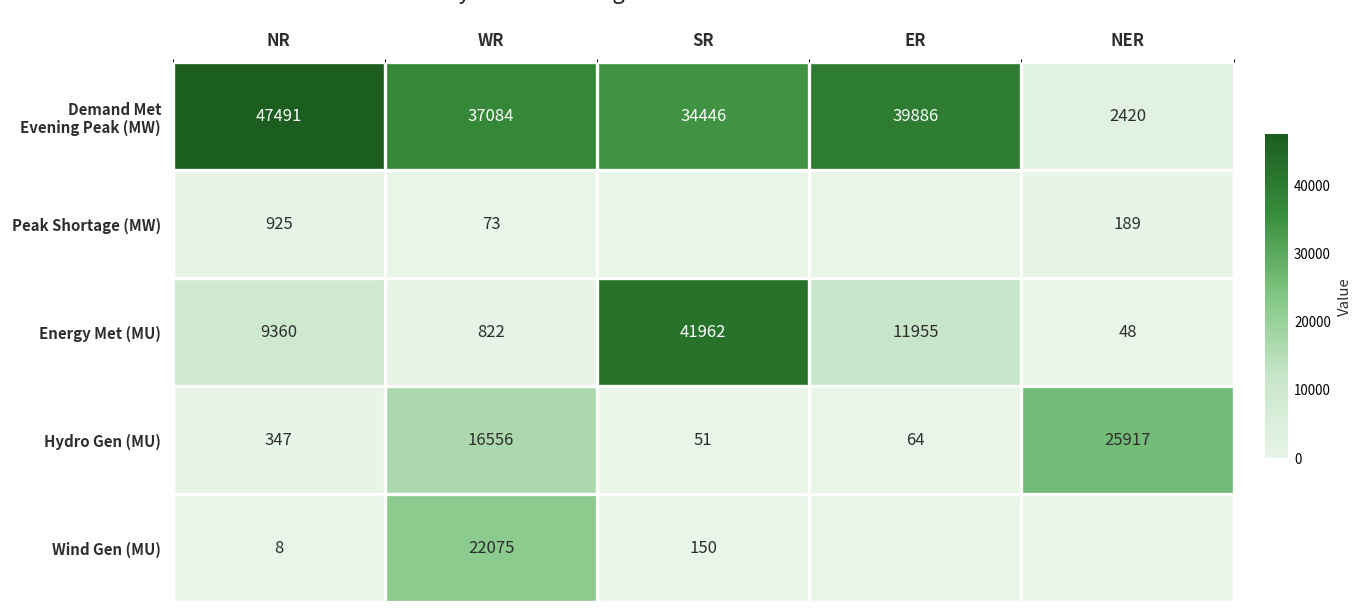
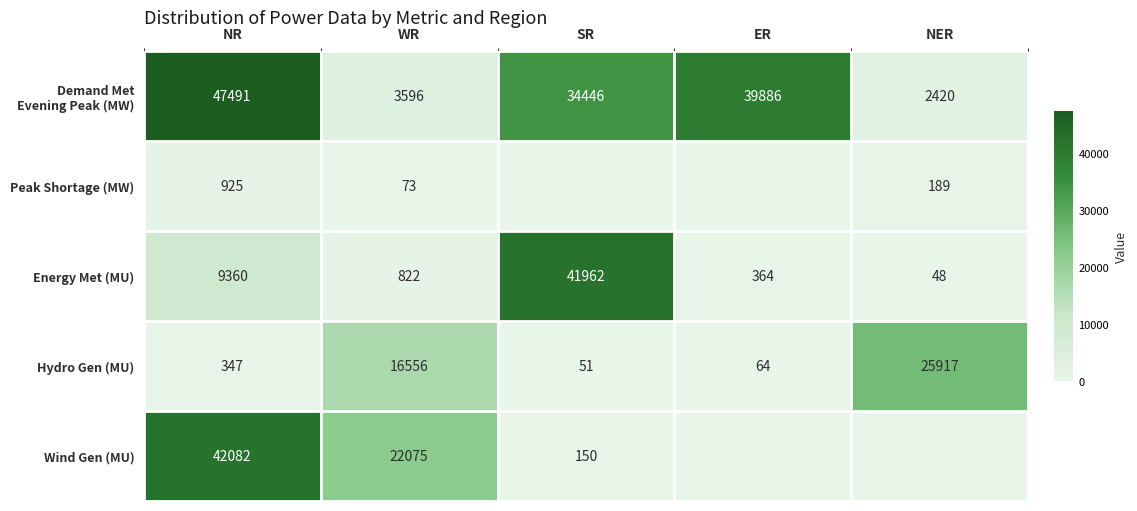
Demand Met Evening Peak (MW), WR: 37084 -> 3596
Energy Met (MU), ER: 11955 -> 364
Wind Gen (MU), NR: 8 -> 42082
